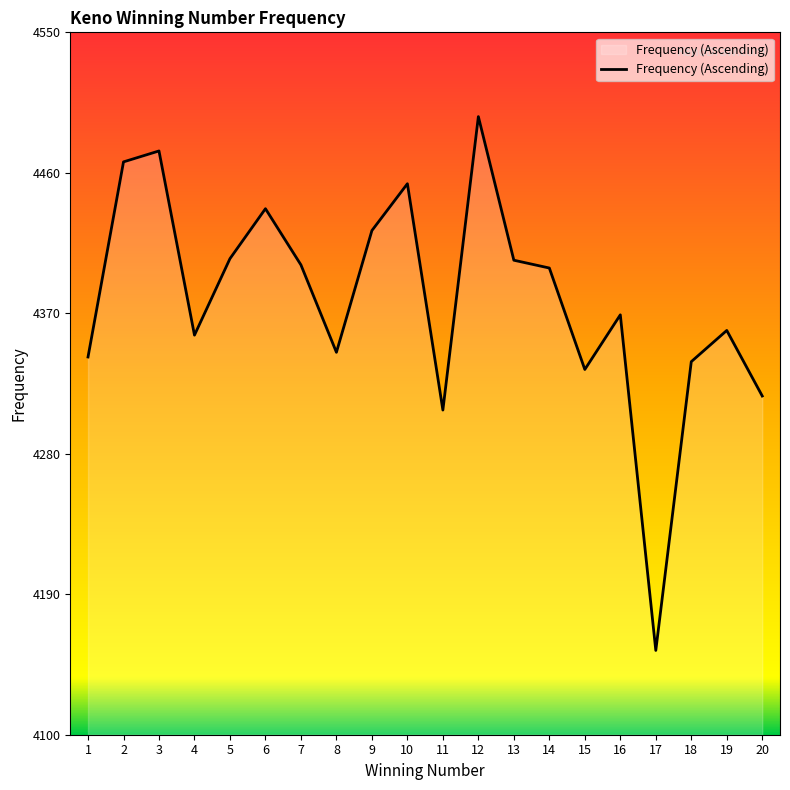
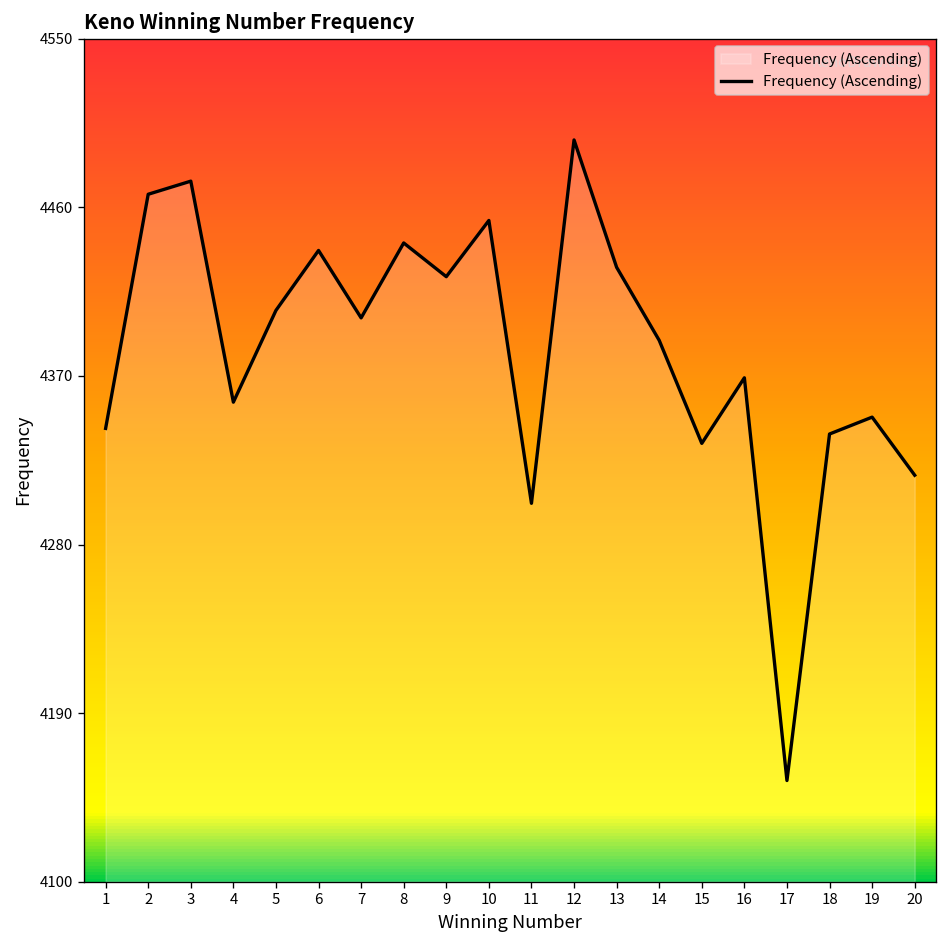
8: 4345 -> 4441
11: 4308 -> 4302
13: 4404 -> 4428
14: 4399 -> 4389
19: 4359 -> 4348
